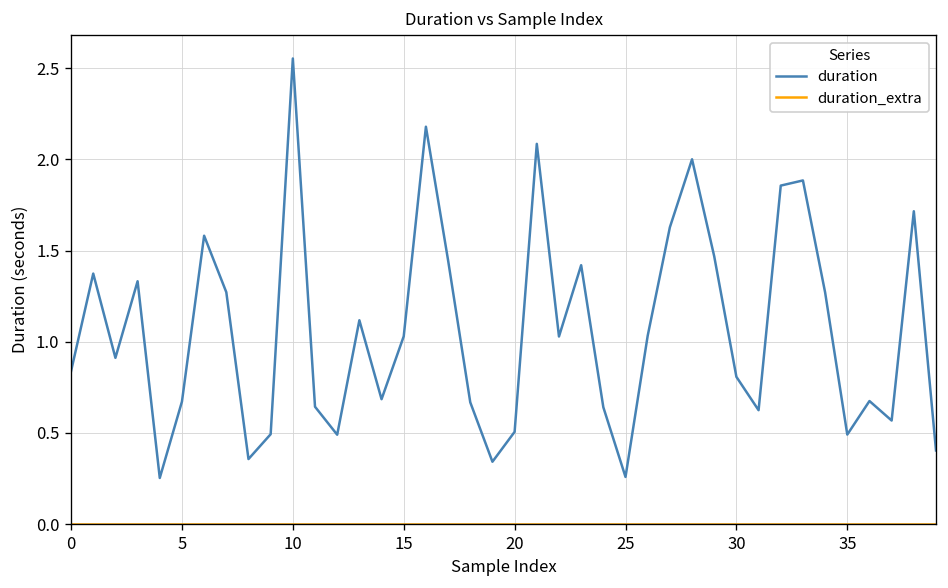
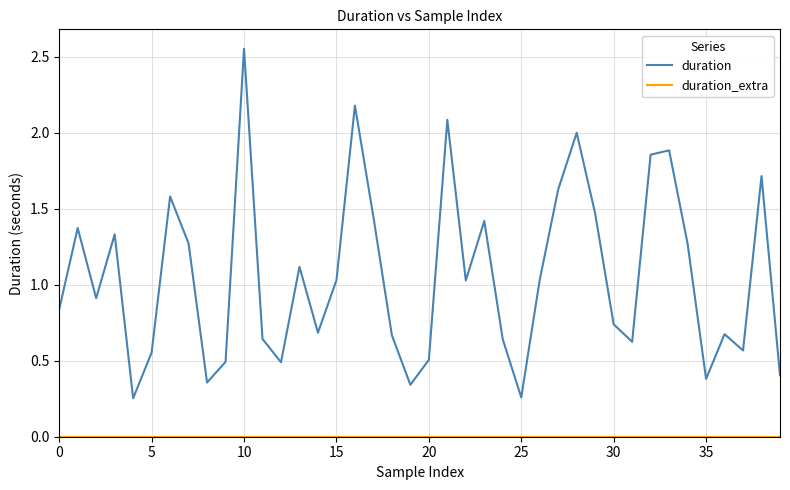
duration, 5: 0.67 -> 0.55
duration, 30: 0.81 -> 0.74
duration, 35: 0.49 -> 0.38
